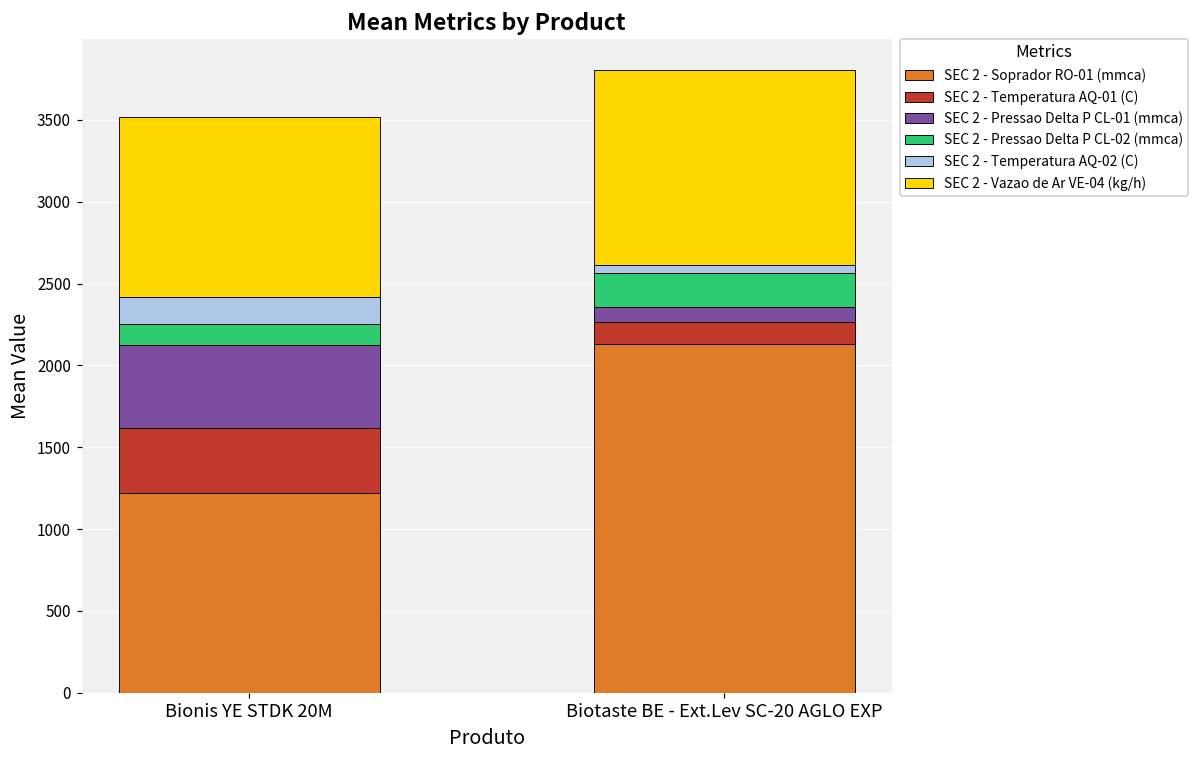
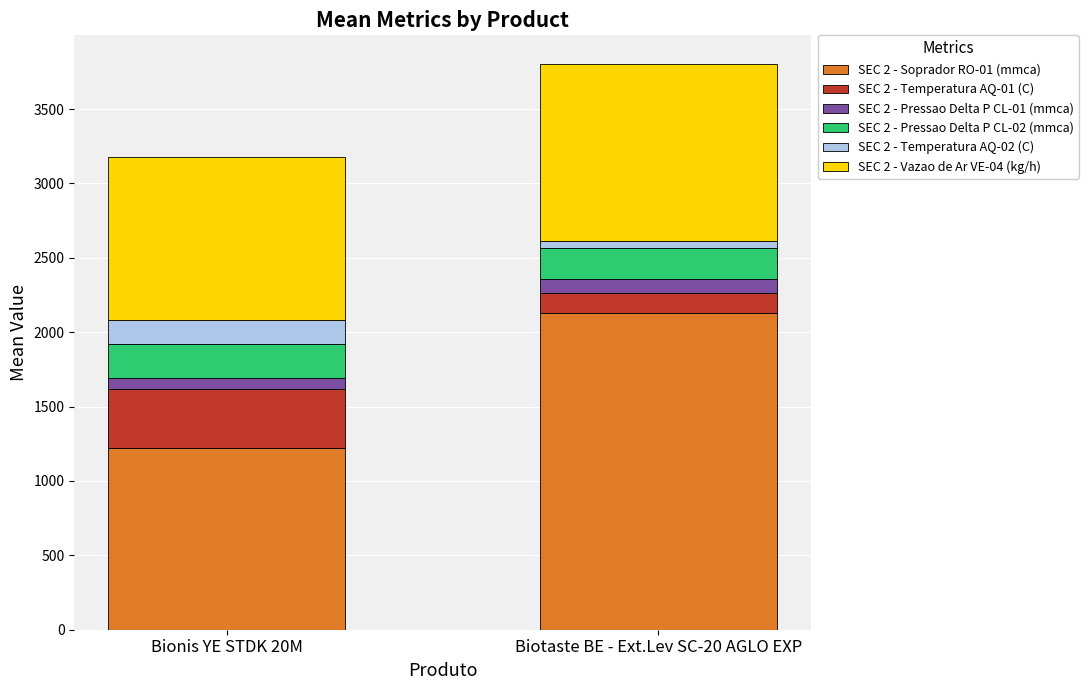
SEC 2 - Pressao Delta P CL-01 (mmca), Bionis YE STDK 20M: 510 -> 70
SEC 2 - Pressao Delta P CL-02 (mmca), Bionis YE STDK 20M: 130 -> 230
